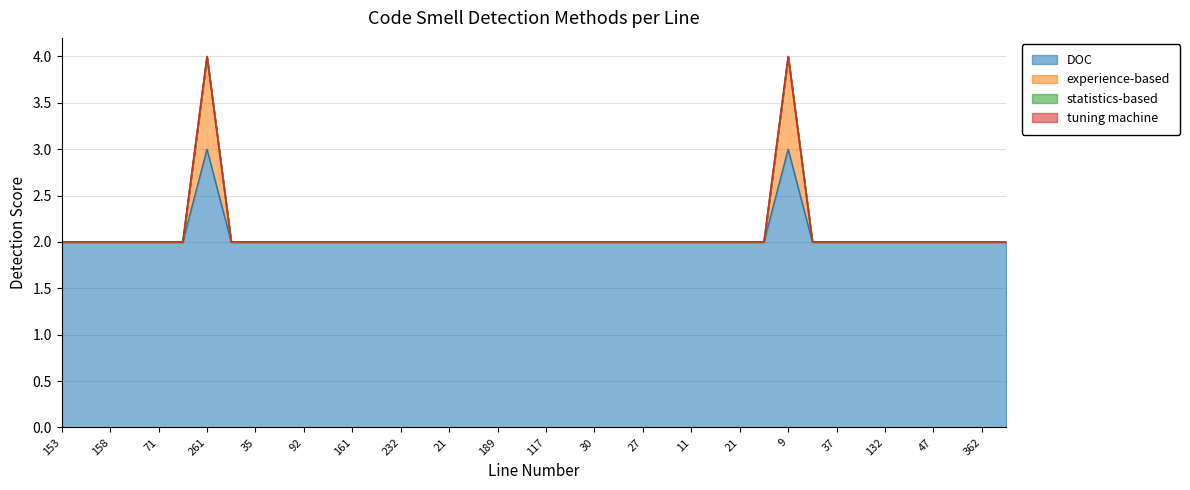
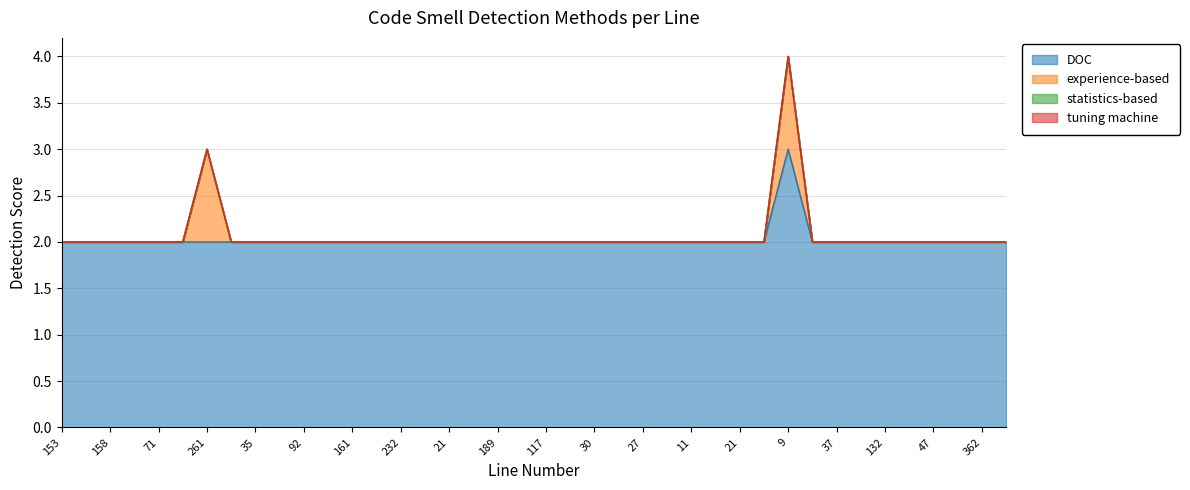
DOC, 261: 3 -> 2
